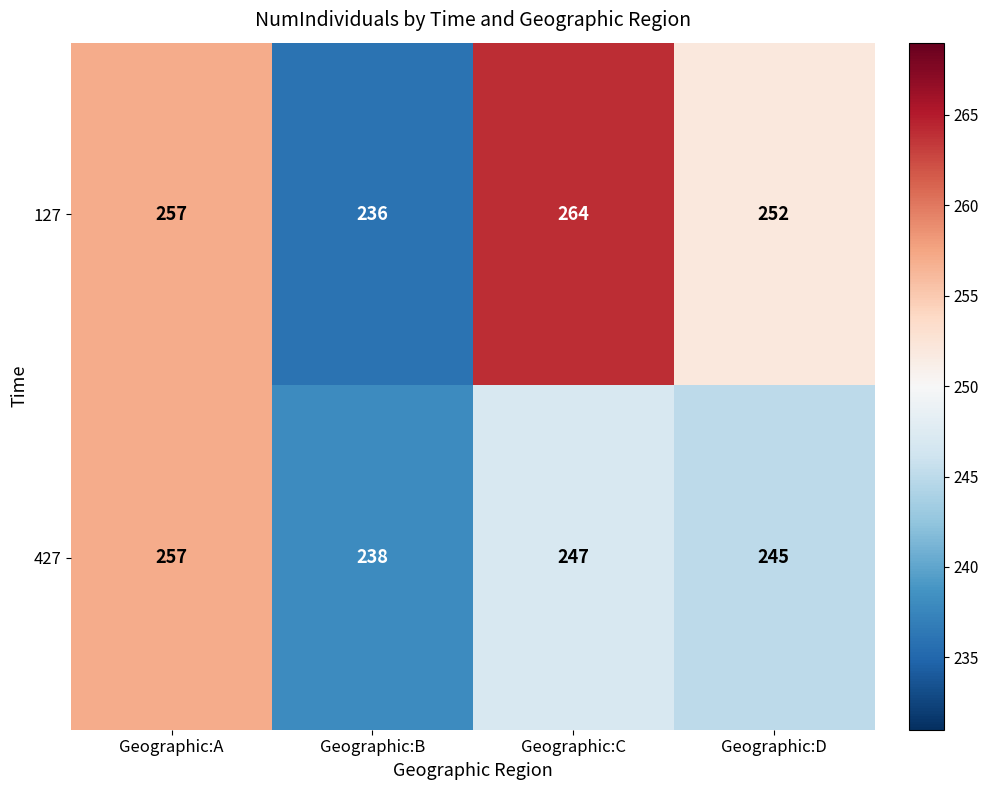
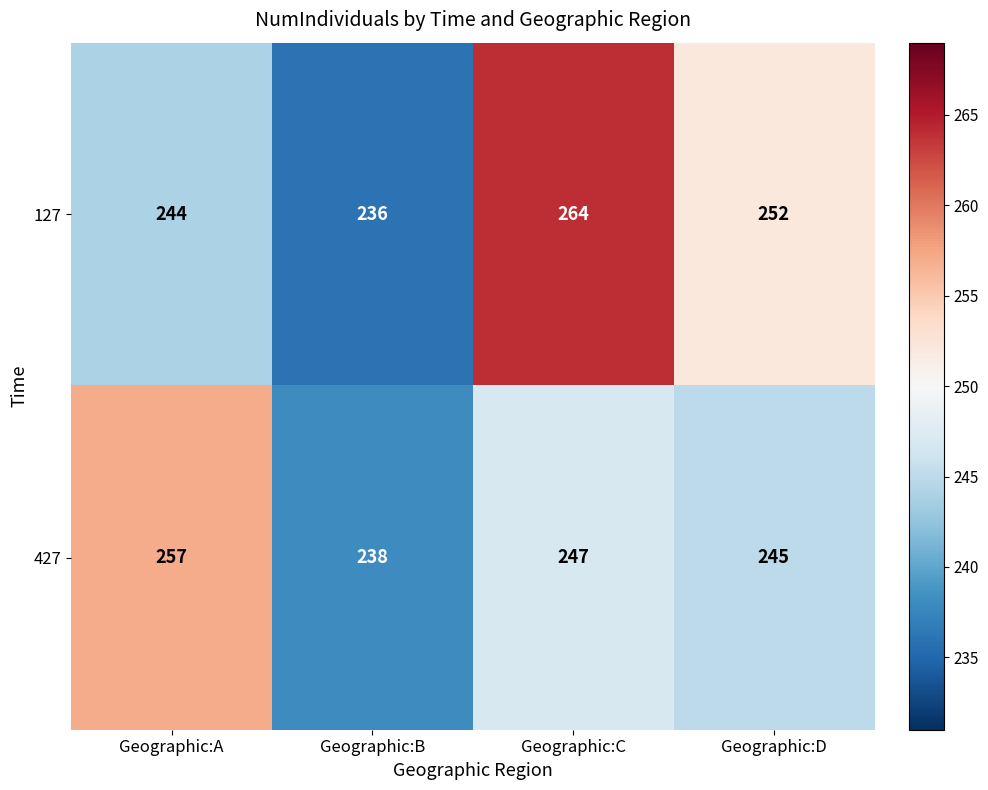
127, Geographic:A: 257 -> 244
